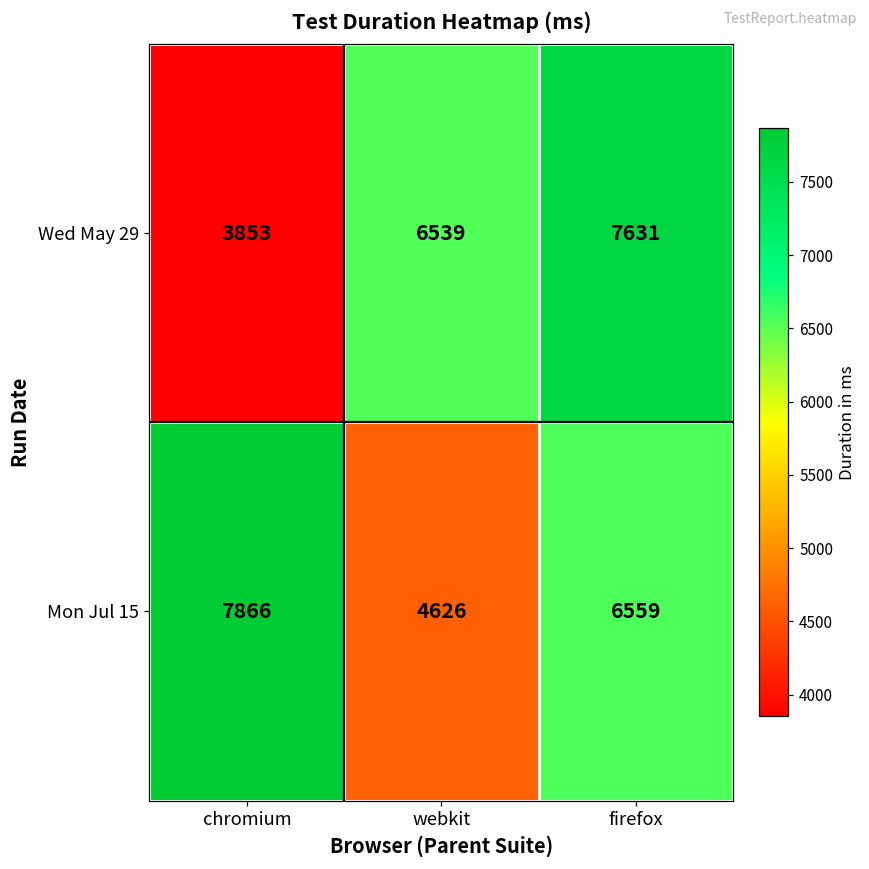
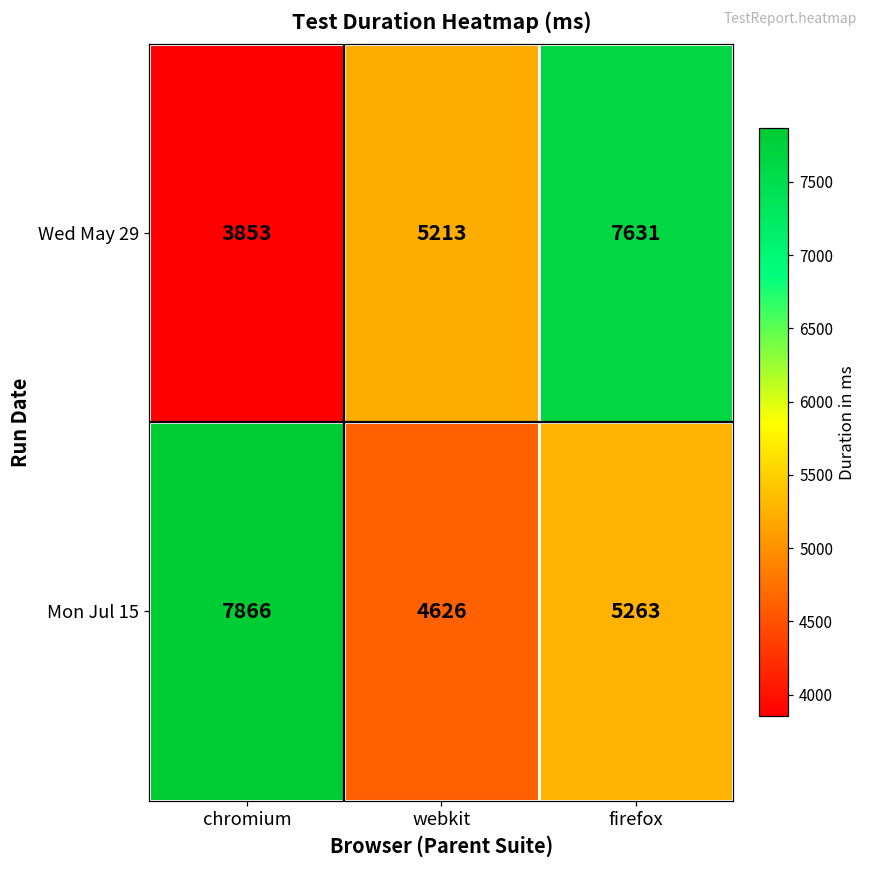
Wed May 29, webkit: 6539 -> 5213
Mon Jul 15, firefox: 6559 -> 5263
